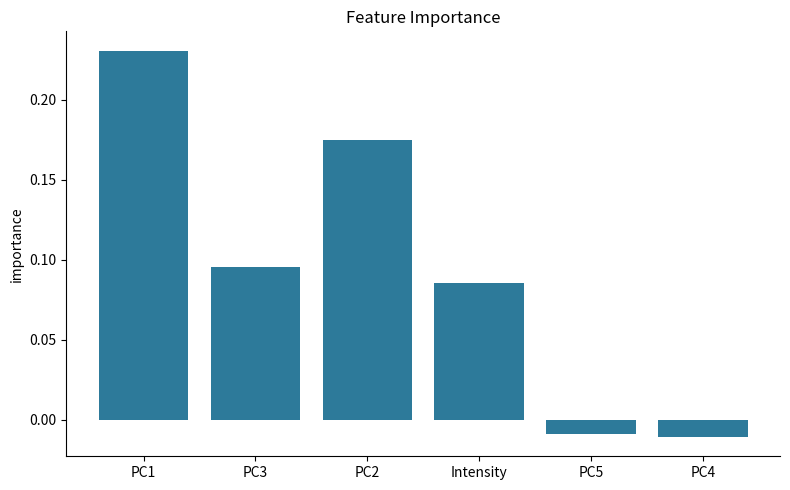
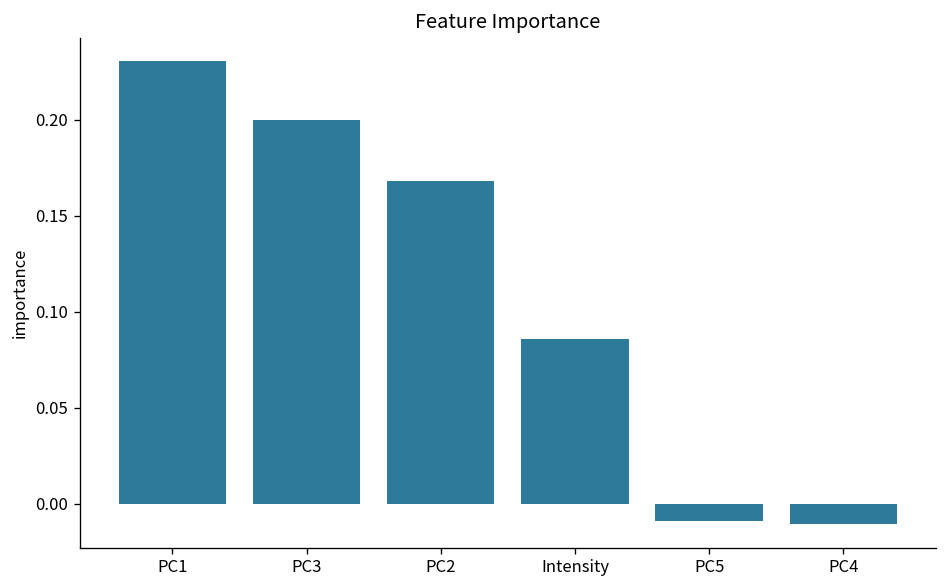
PC3: 0.095 -> 0.200
PC2: 0.175 -> 0.168
